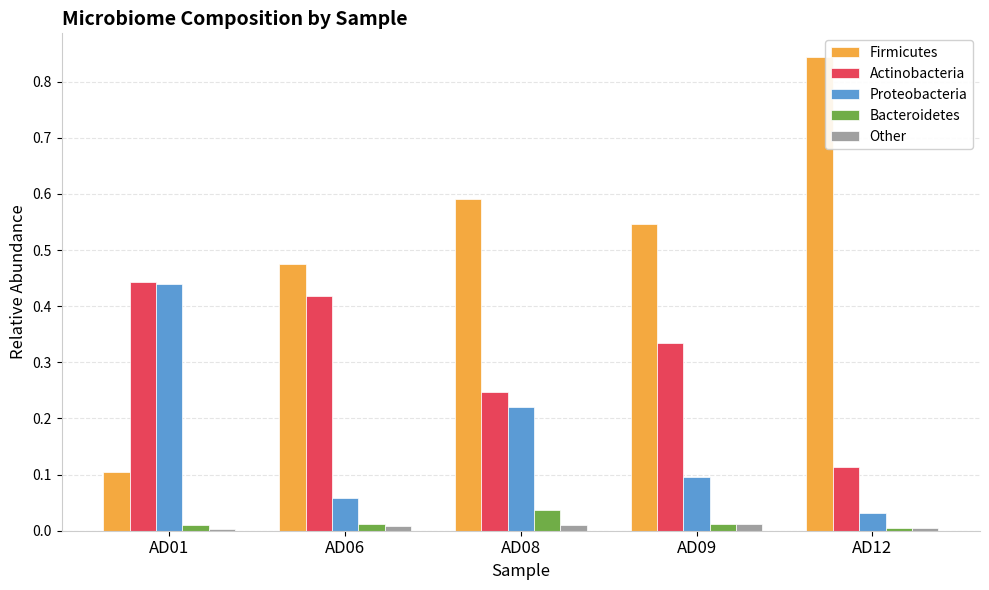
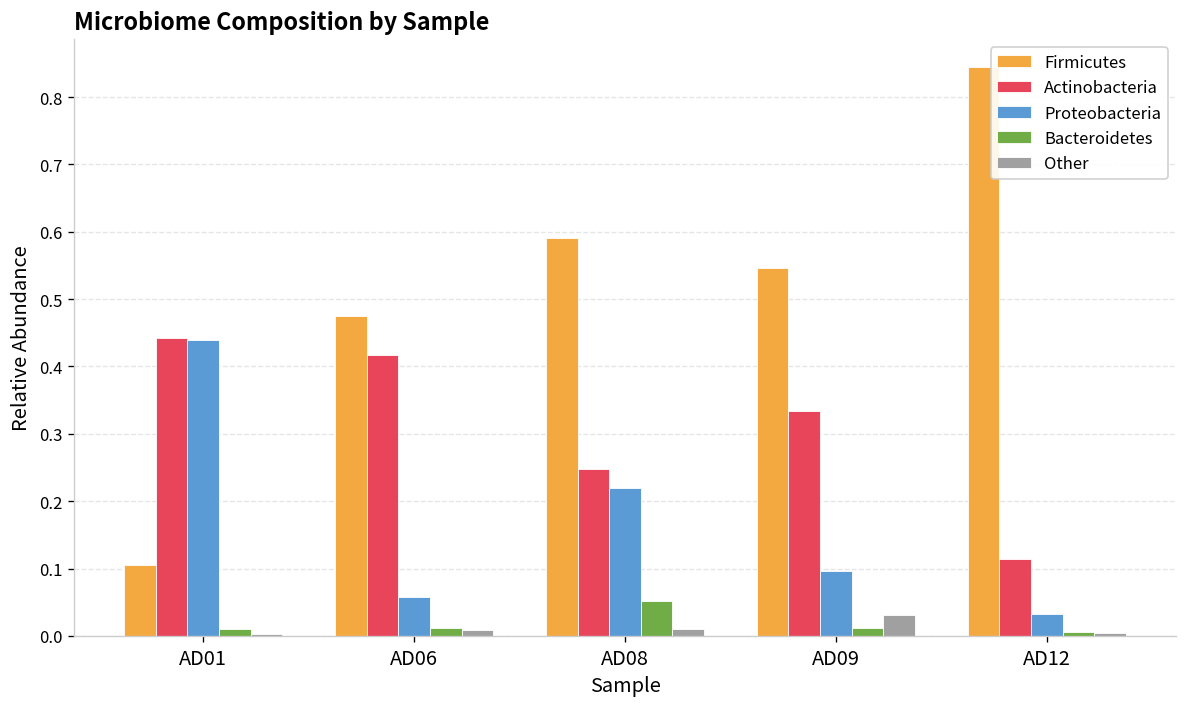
Bacteroidetes, AD08: 0.04 -> 0.05
Other, AD09: 0.01 -> 0.03
